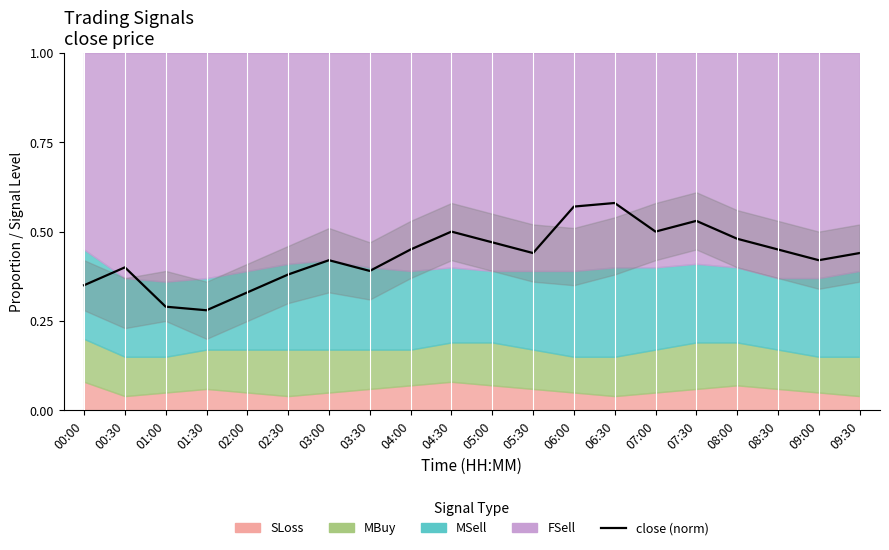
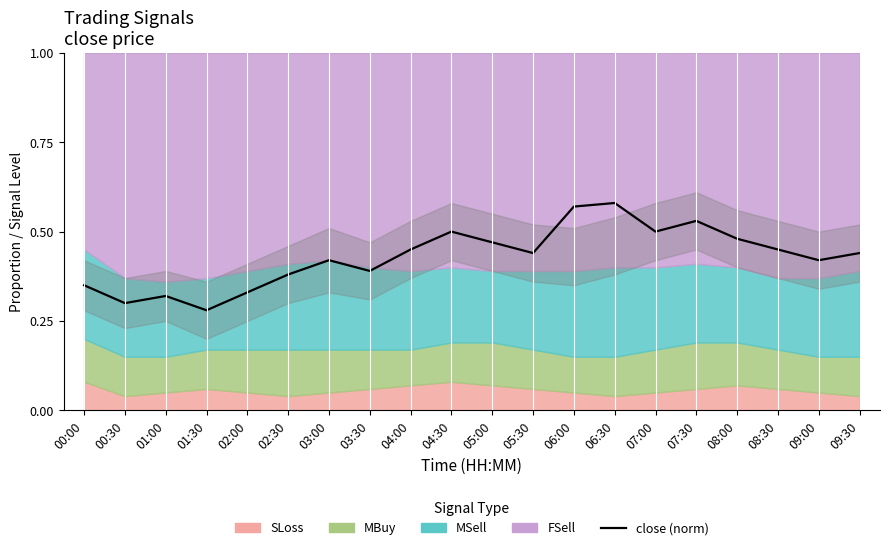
close (norm), 00:30: 0.4 -> 0.3
close (norm), 01:00: 0.29 -> 0.32
